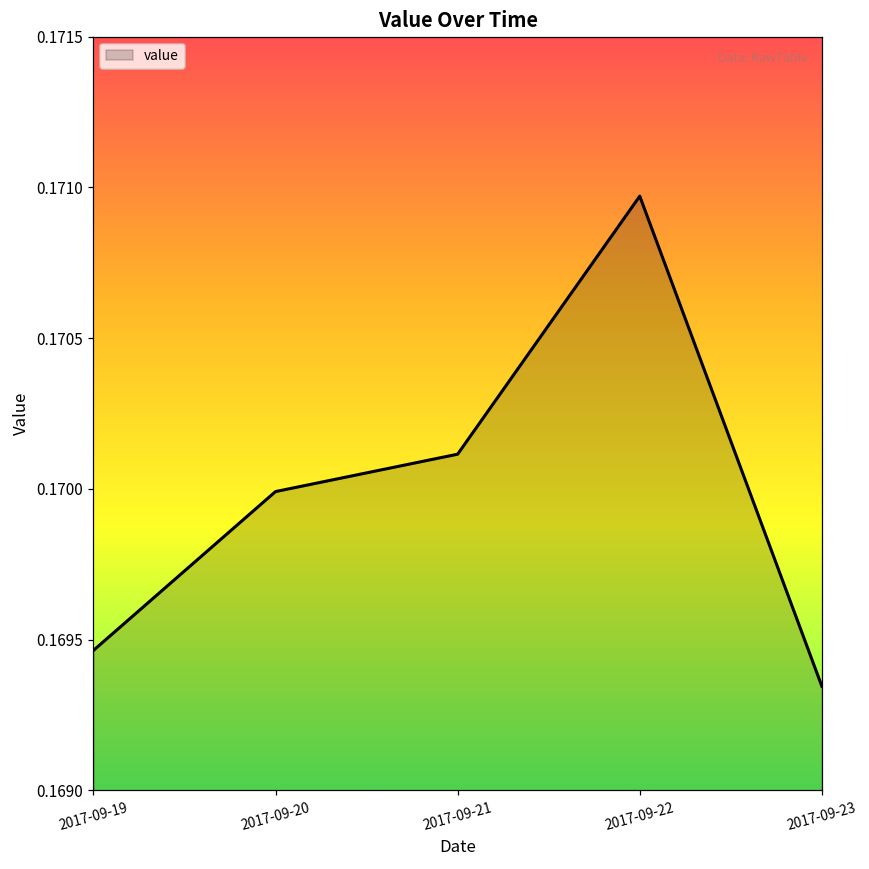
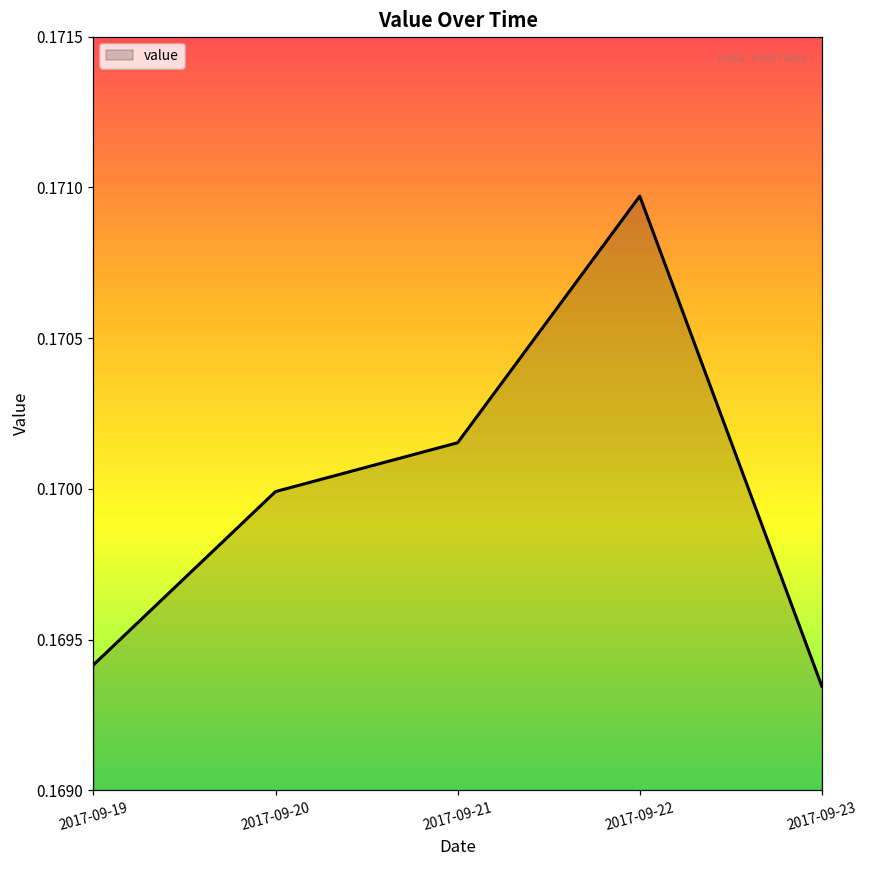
2017-09-19: 0.16946 -> 0.16942
2017-09-21: 0.17012 -> 0.17015
